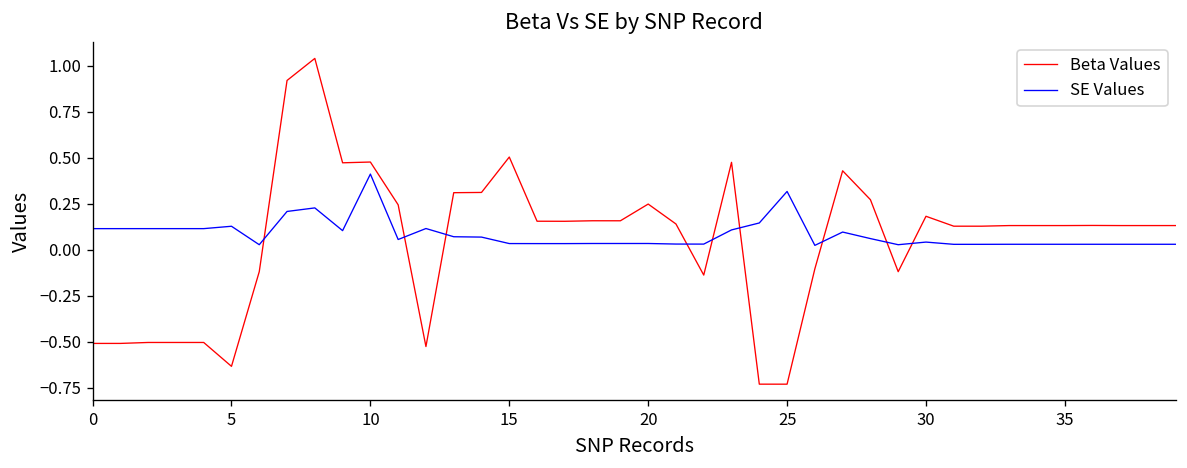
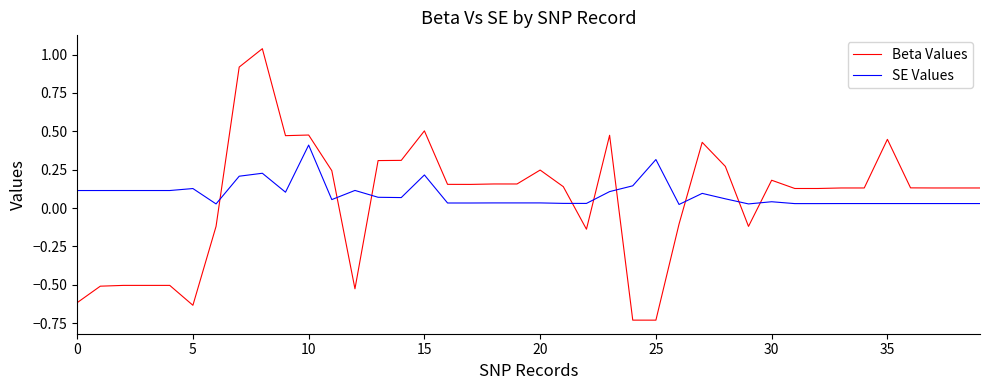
Beta Values, 0: -0.51 -> -0.62
SE Values, 15: 0.03 -> 0.22
Beta Values, 35: 0.13 -> 0.45
